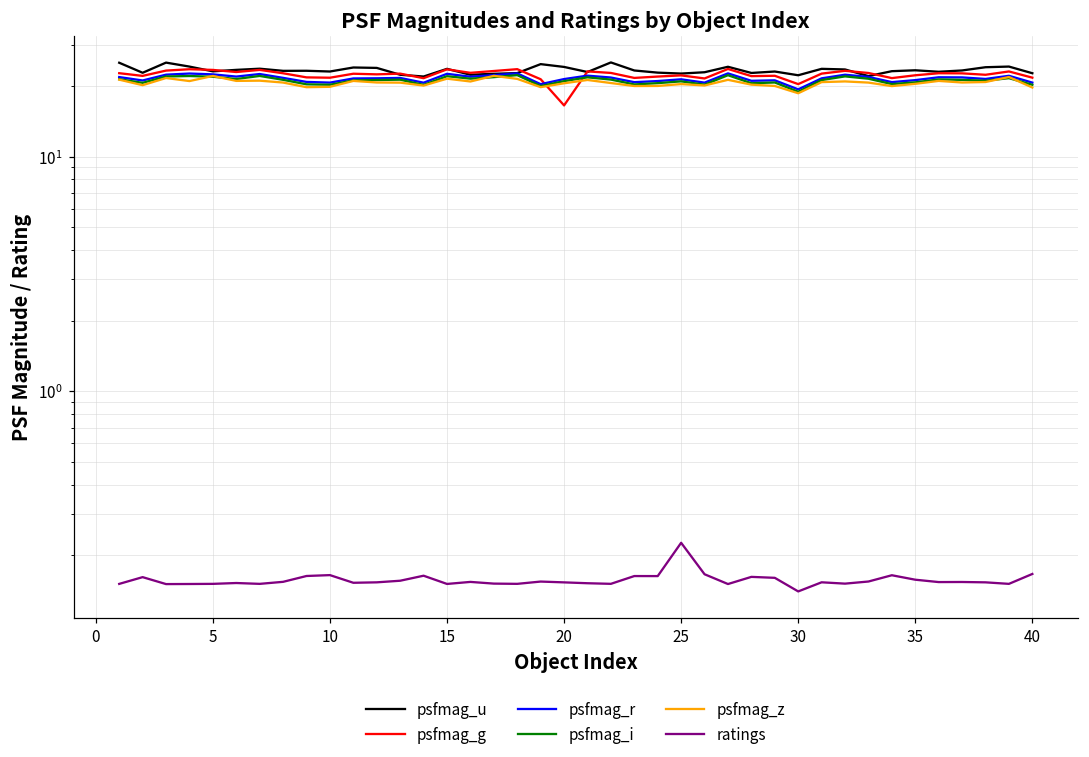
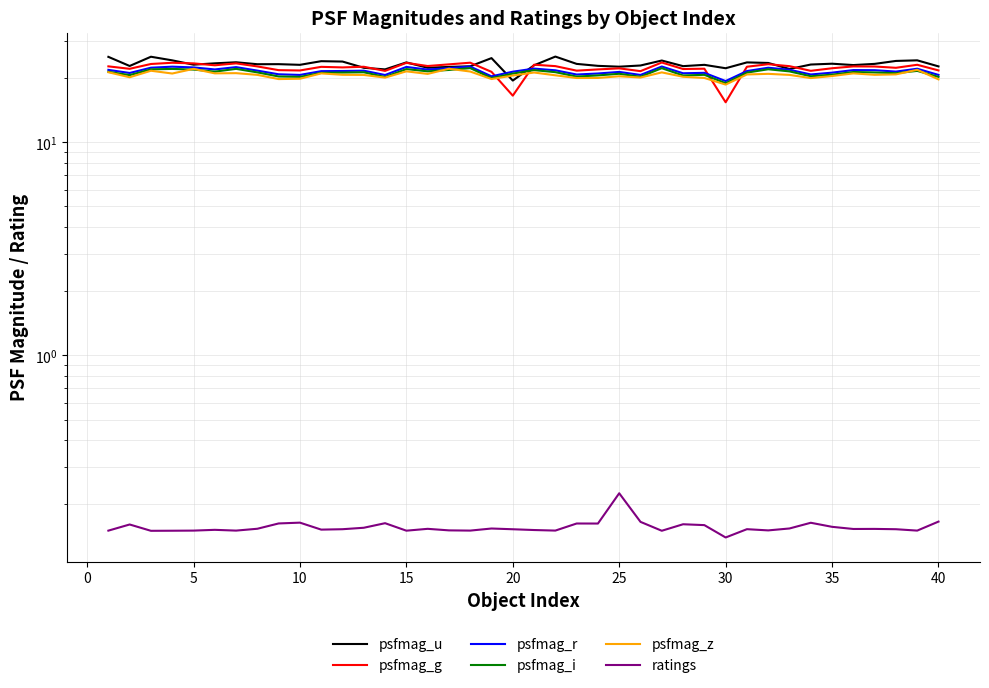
psfmag_u, 20: 24 -> 19
psfmag_g, 30: 20 -> 15
